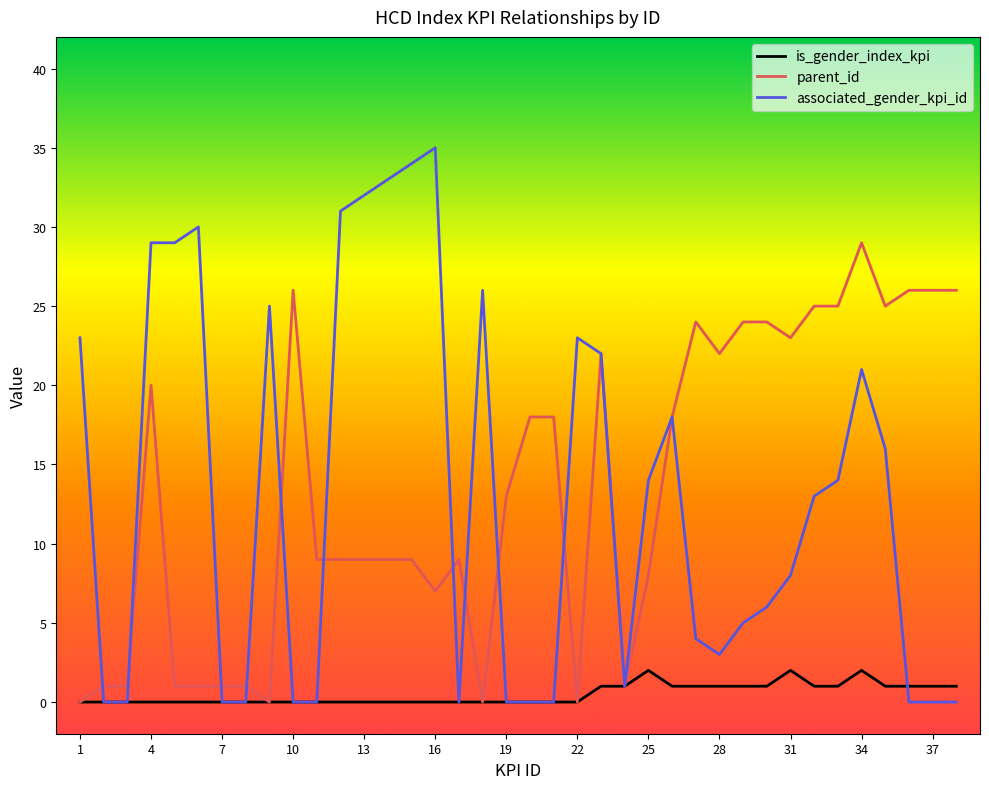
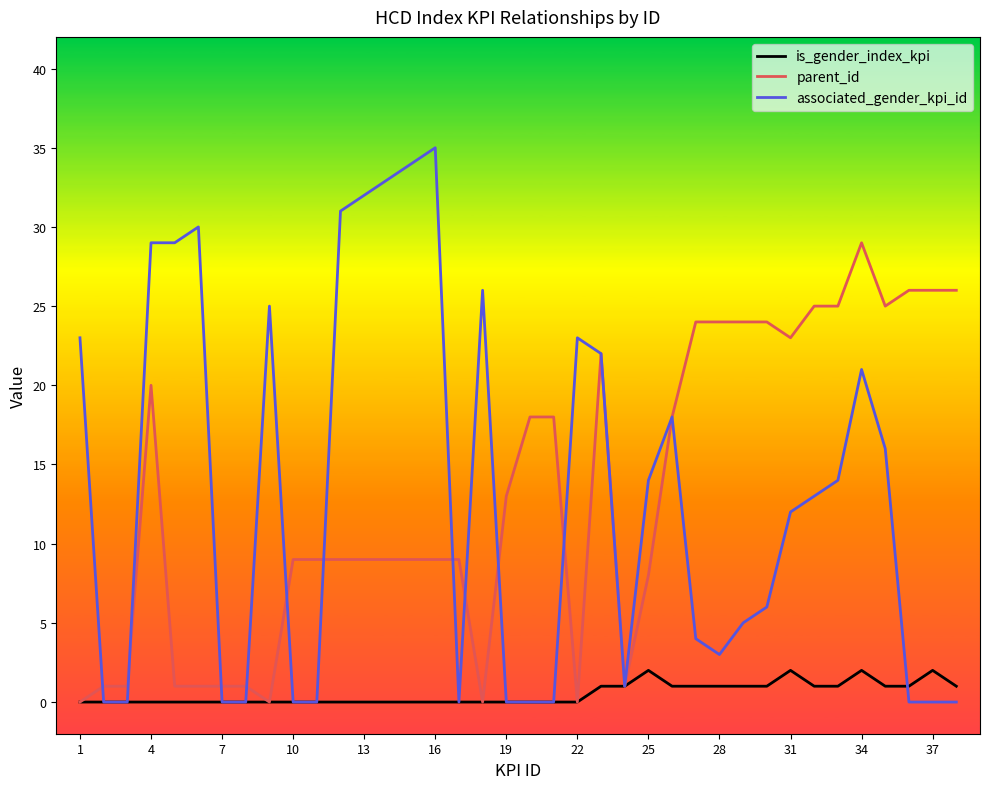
parent_id, 10: 26 -> 9
parent_id, 16: 7 -> 9
parent_id, 28: 22 -> 24
associated_gender_kpi_id, 31: 8 -> 12
is_gender_index_kpi, 37: 1 -> 2
